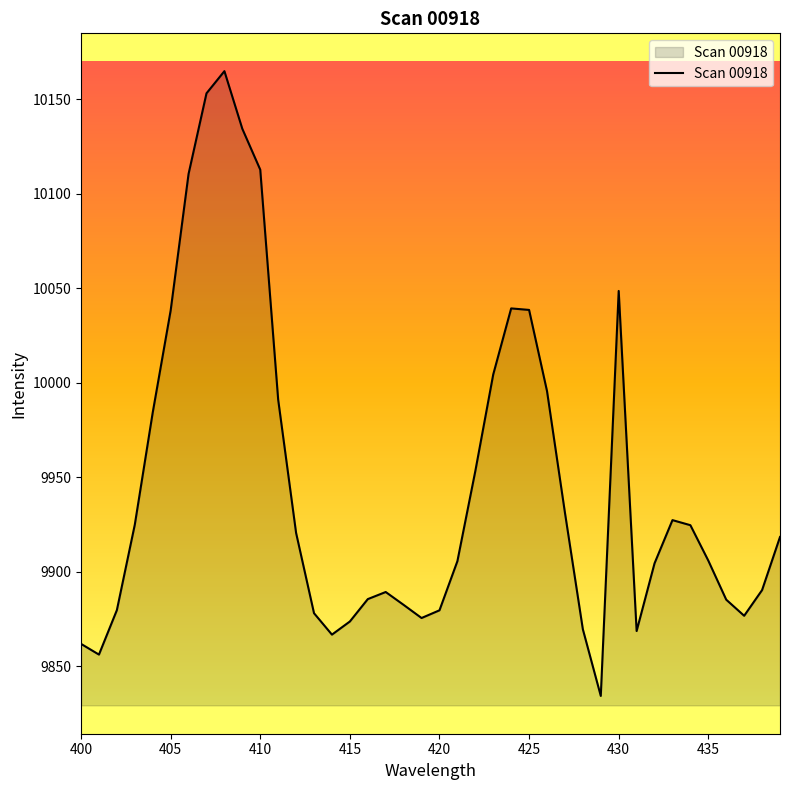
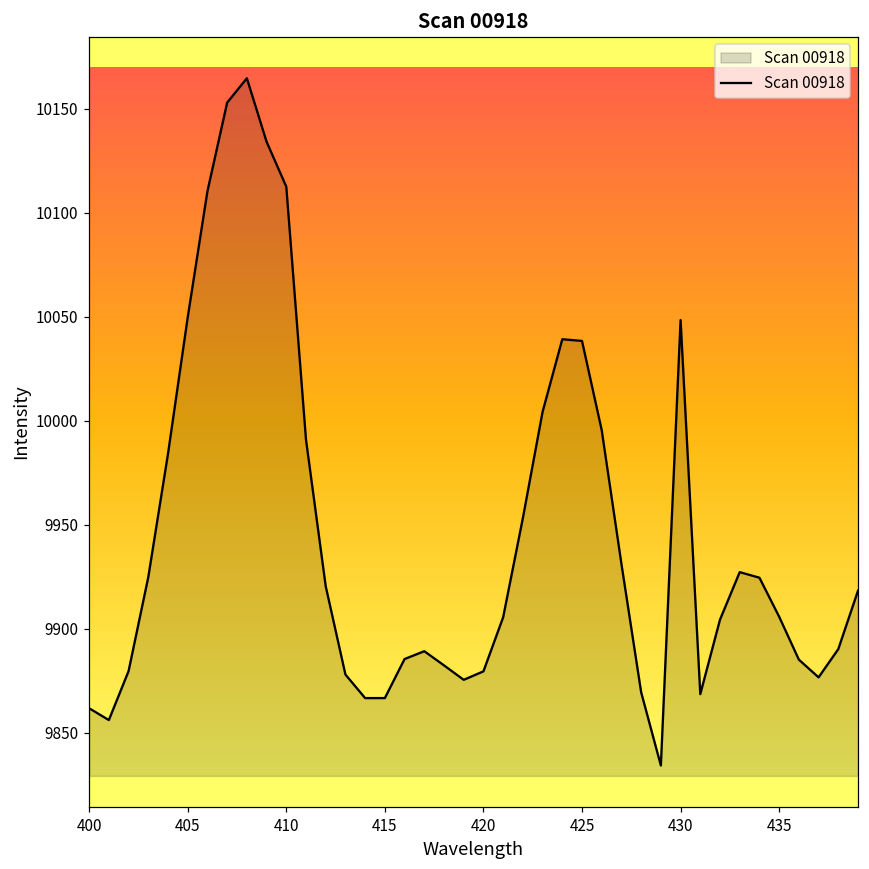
405: 10038 -> 10050
415: 9874 -> 9867
